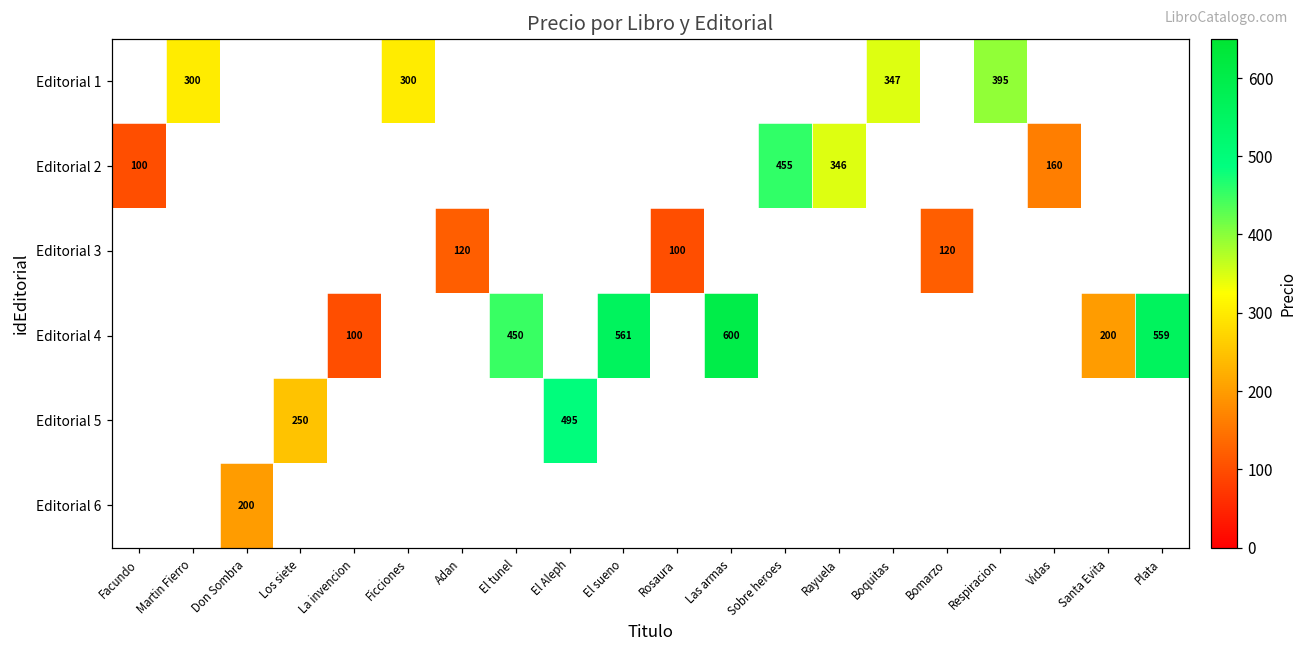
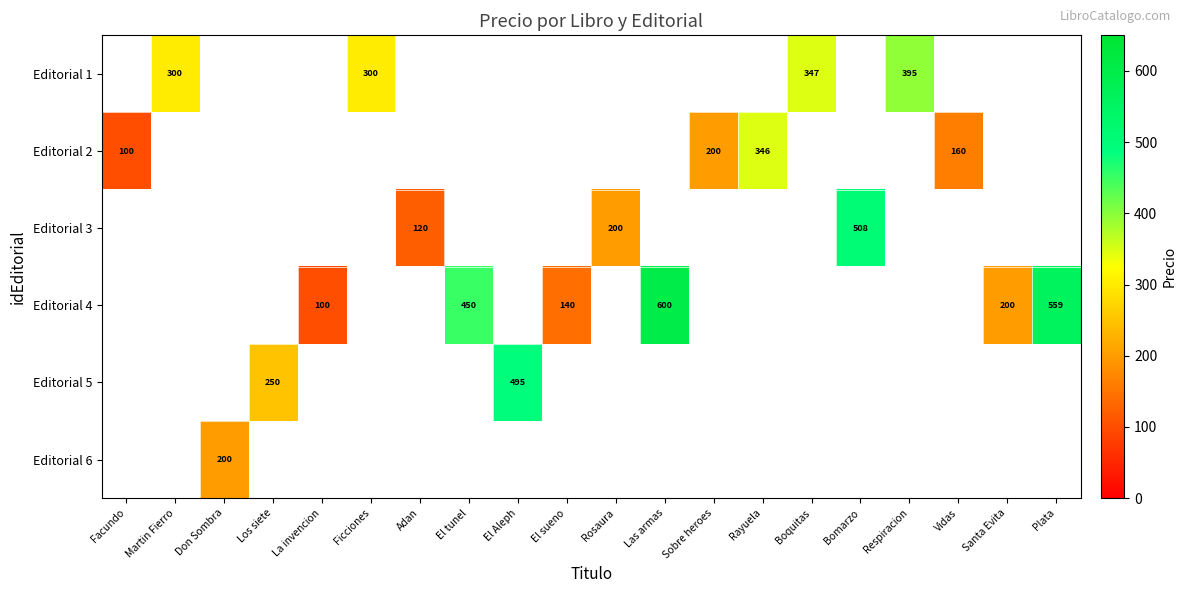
Editorial 2, Sobre heroes: 455 -> 200
Editorial 3, Rosaura: 100 -> 200
Editorial 3, Bomarzo: 120 -> 508
Editorial 4, El sueno: 561 -> 140
